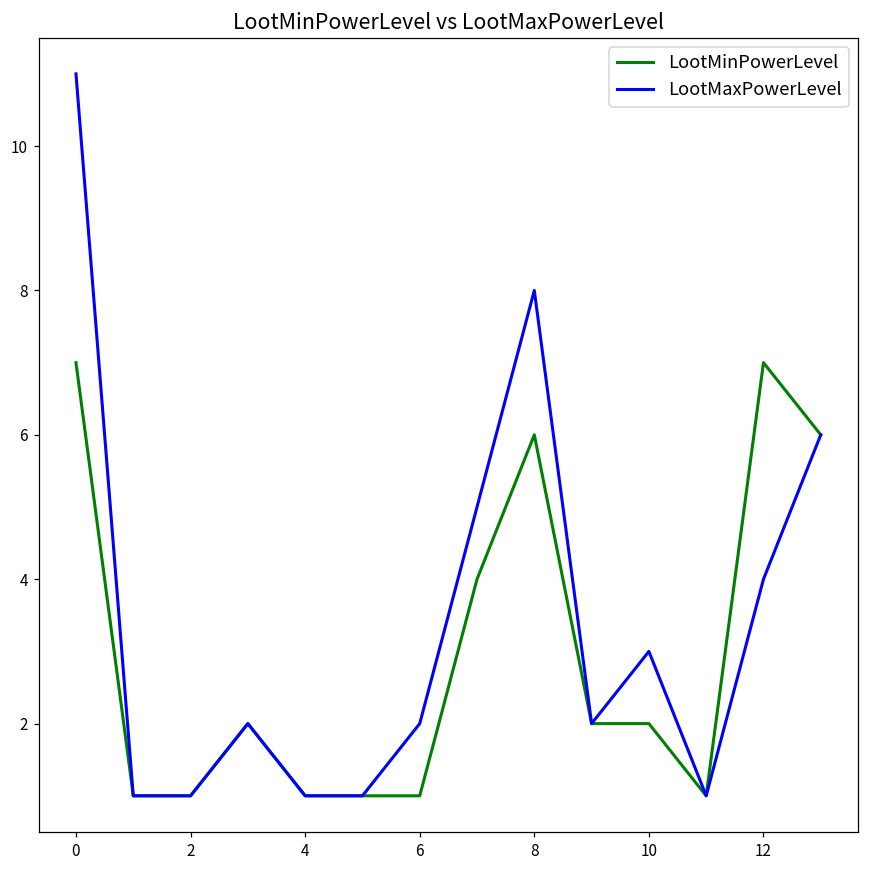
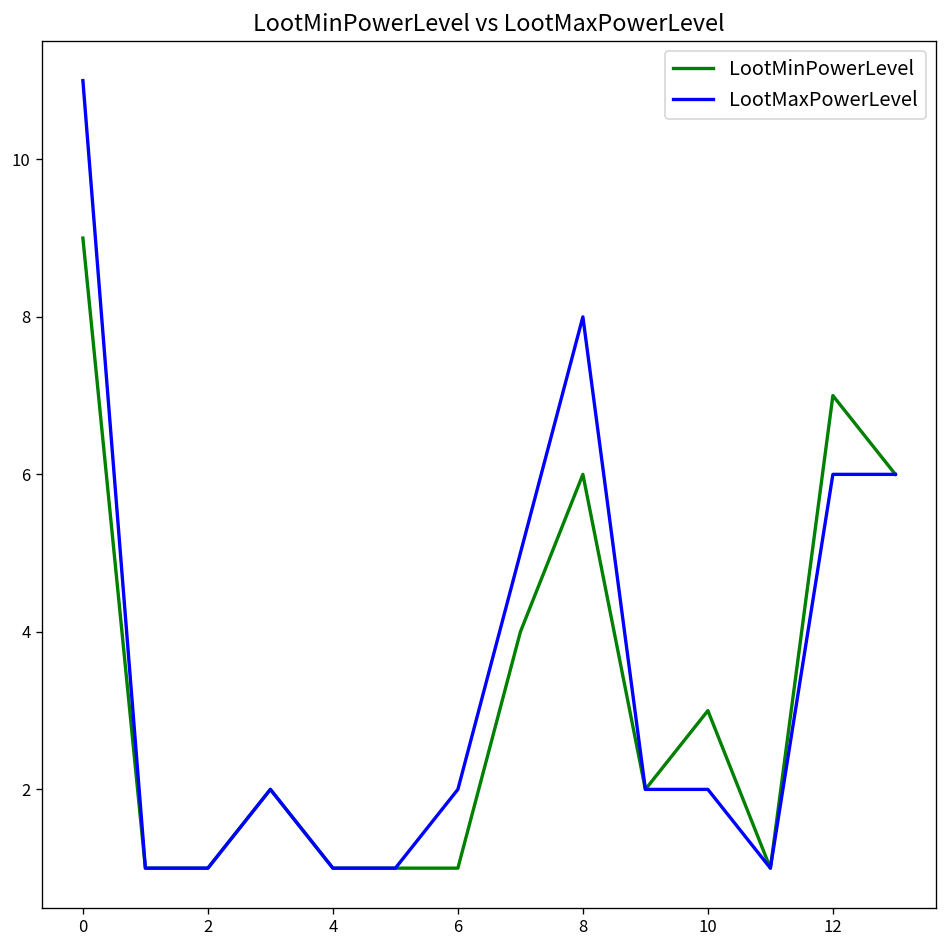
LootMinPowerLevel, 0: 7 -> 9
LootMinPowerLevel, 10: 2 -> 3
LootMaxPowerLevel, 10: 3 -> 2
LootMaxPowerLevel, 12: 4 -> 6
